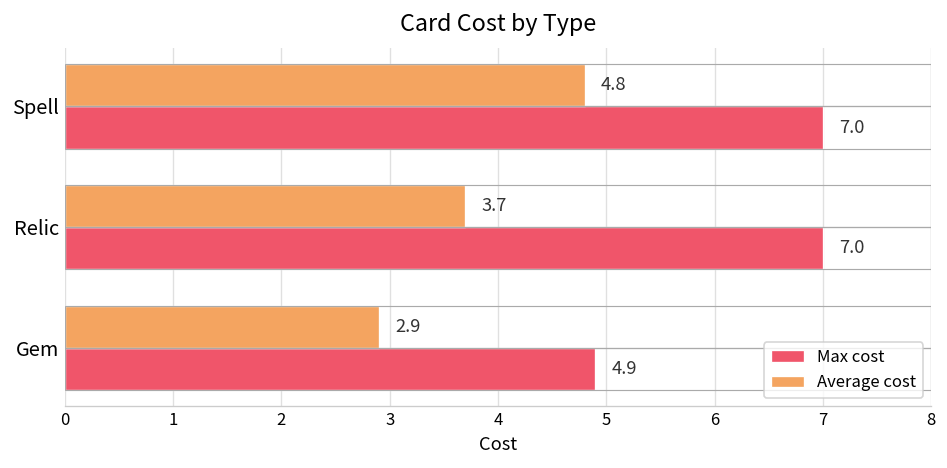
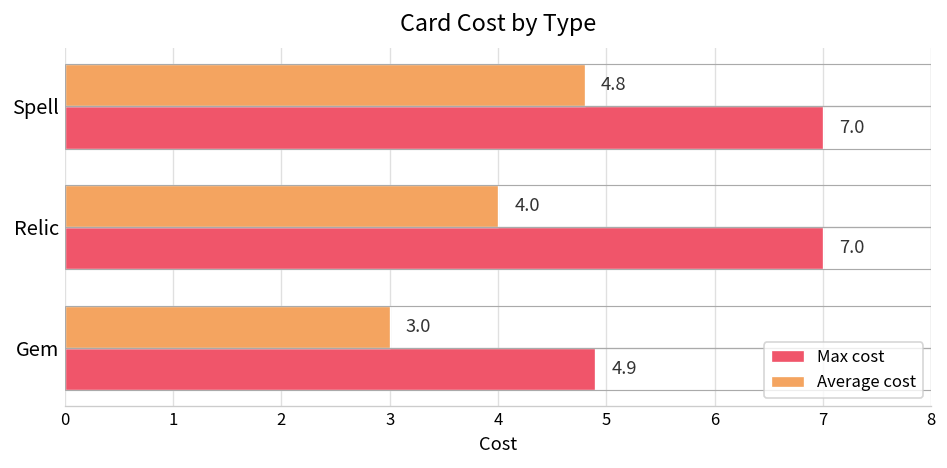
Average cost, Relic: 3.7 -> 4.0
Average cost, Gem: 2.9 -> 3.0
